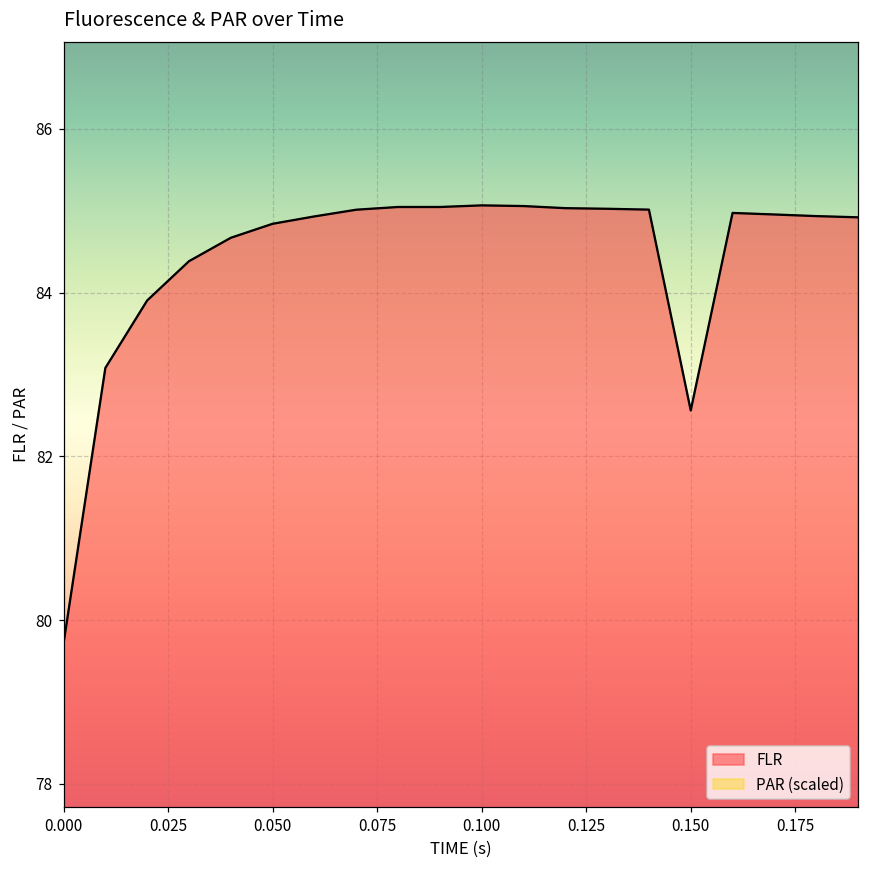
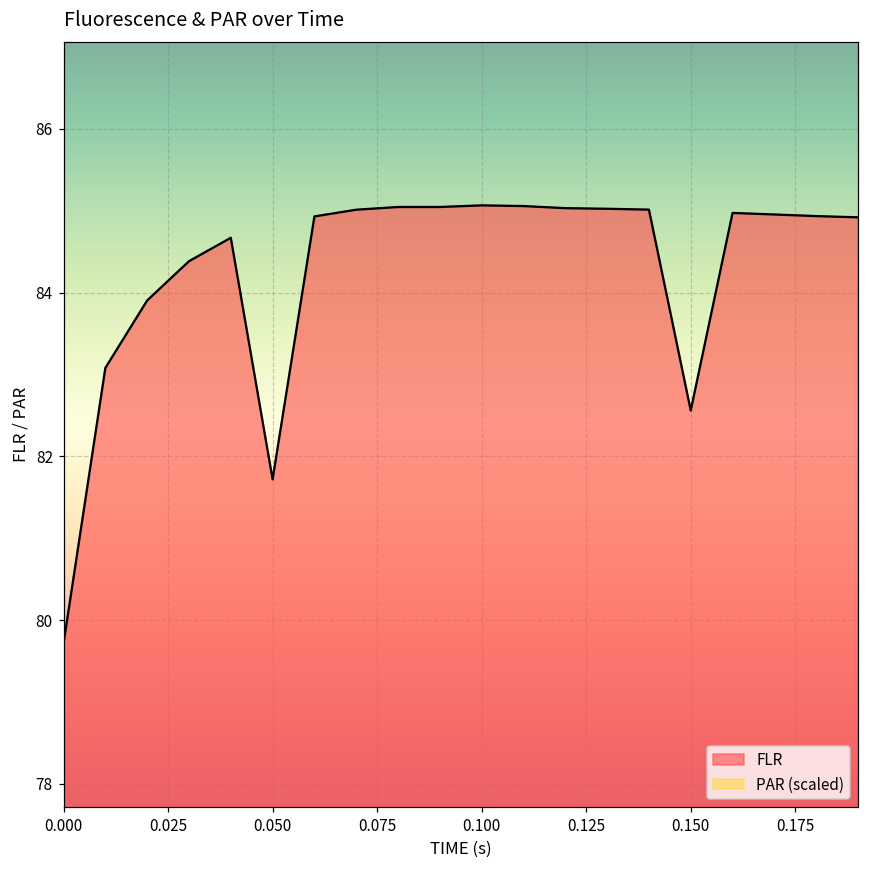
0.050: 84.8 -> 81.7
